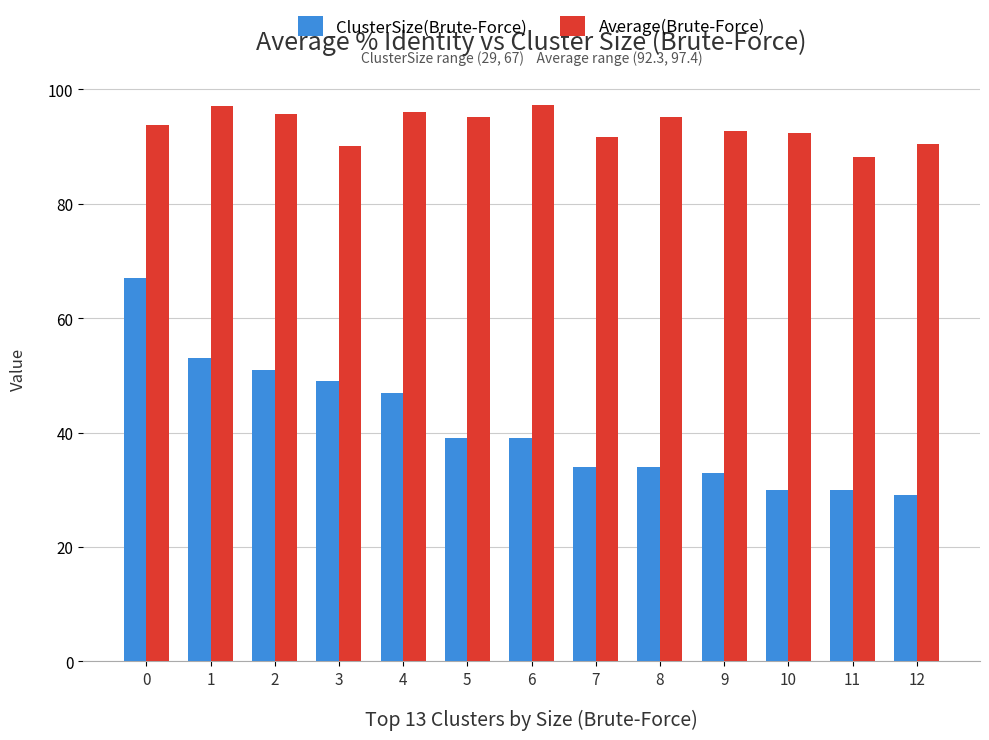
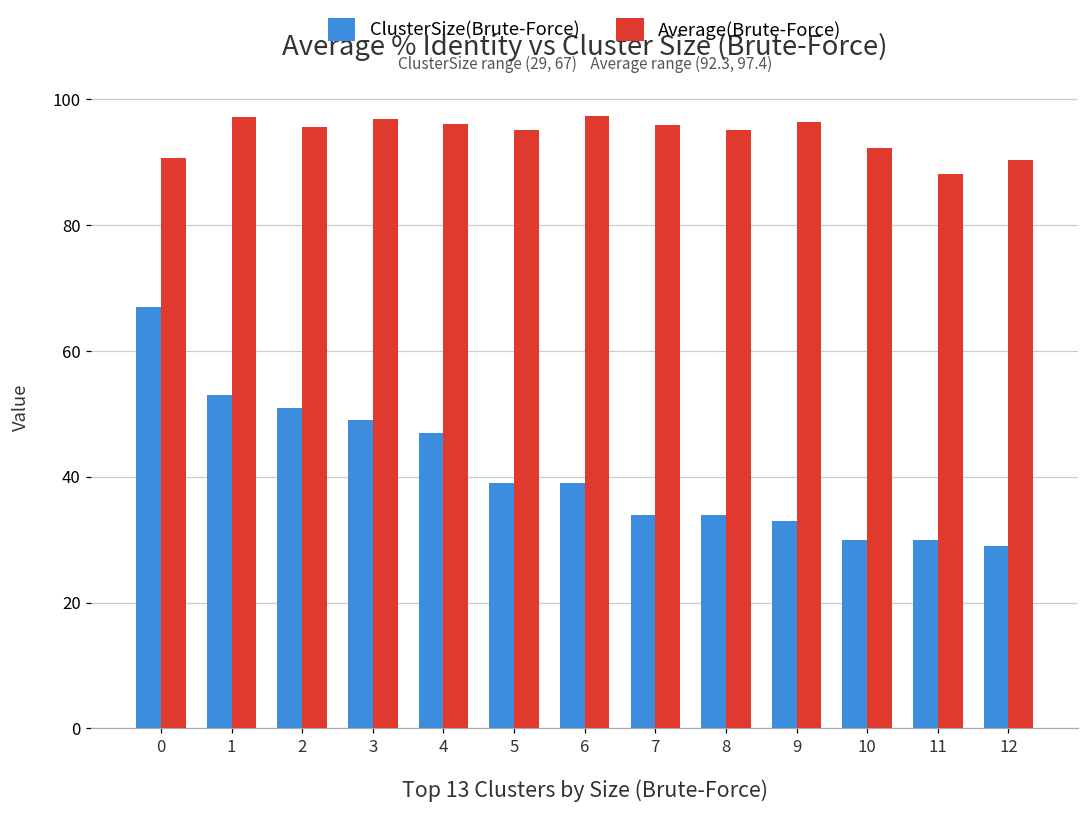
Average(Brute-Force), 0: 94 -> 91
Average(Brute-Force), 3: 90 -> 97
Average(Brute-Force), 7: 92 -> 96
Average(Brute-Force), 9: 93 -> 96
